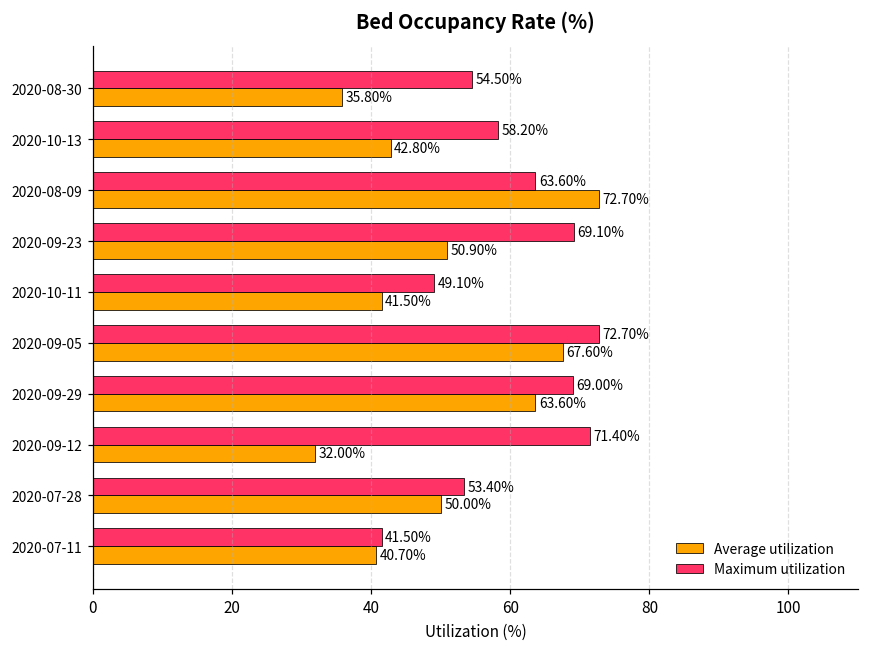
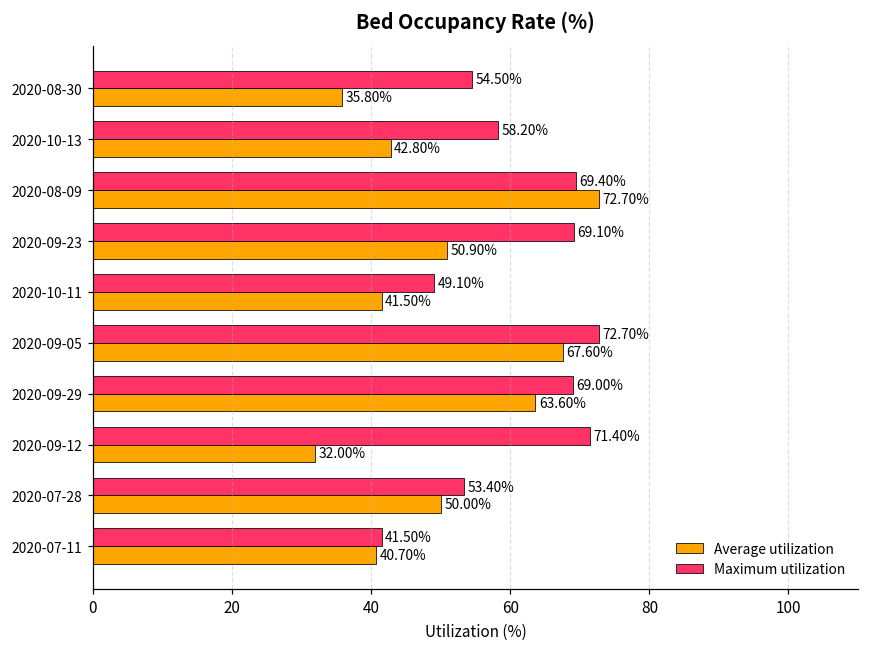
Maximum utilization, 2020-08-09: 63.60% -> 69.40%
